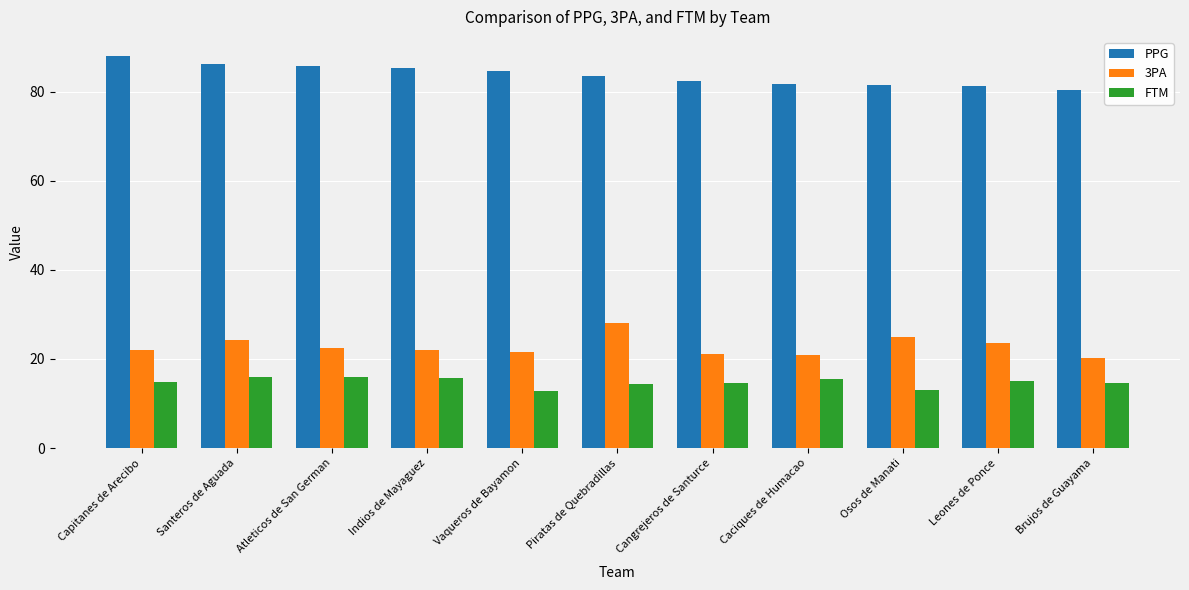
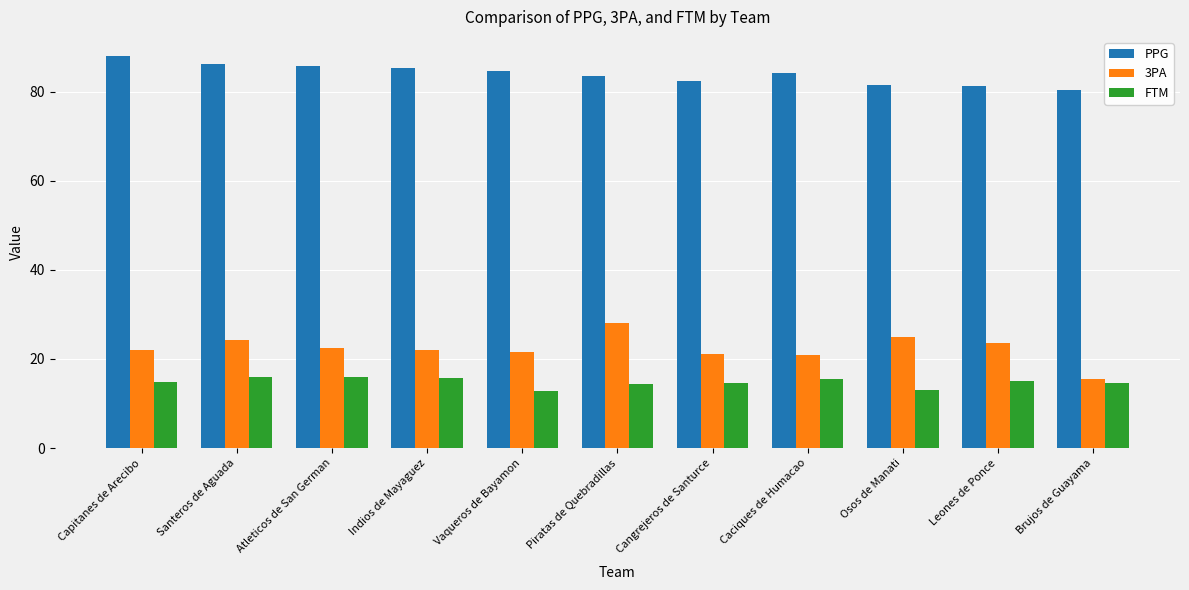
PPG, Caciques de Humacao: 82 -> 84
3PA, Brujos de Guayama: 20 -> 15
